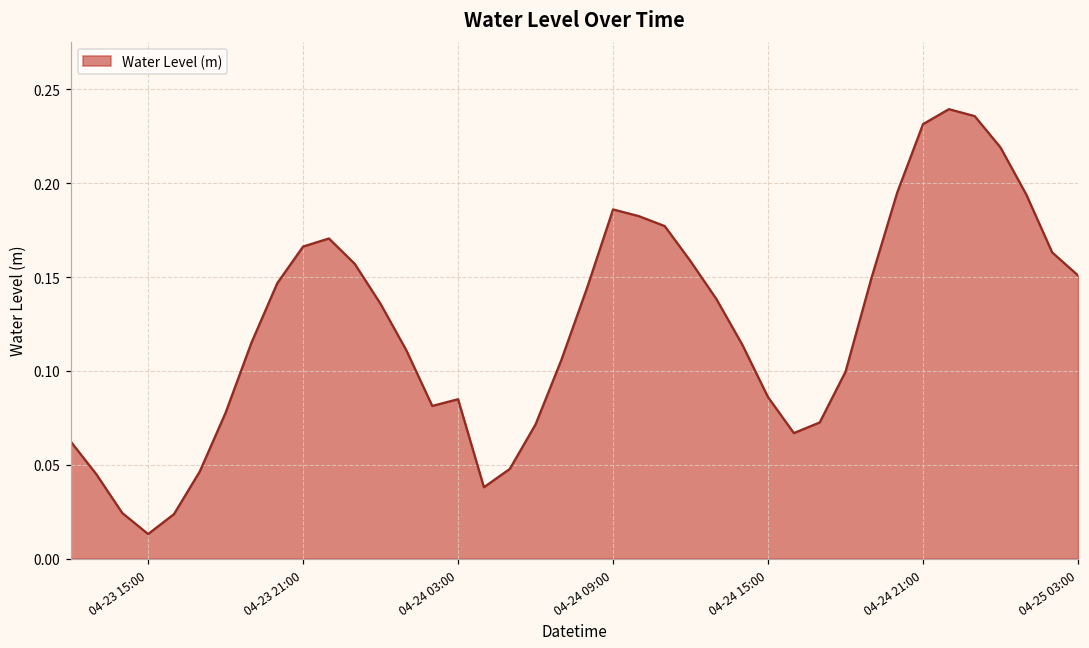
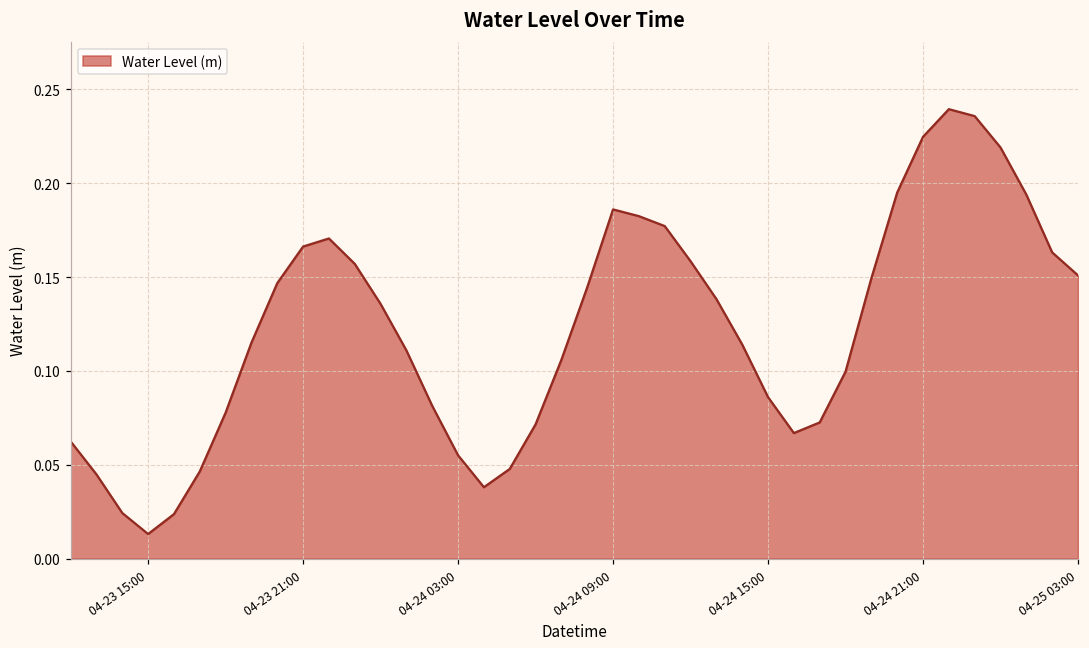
04-24 03:00: 0.085 -> 0.055
04-24 21:00: 0.231 -> 0.225
